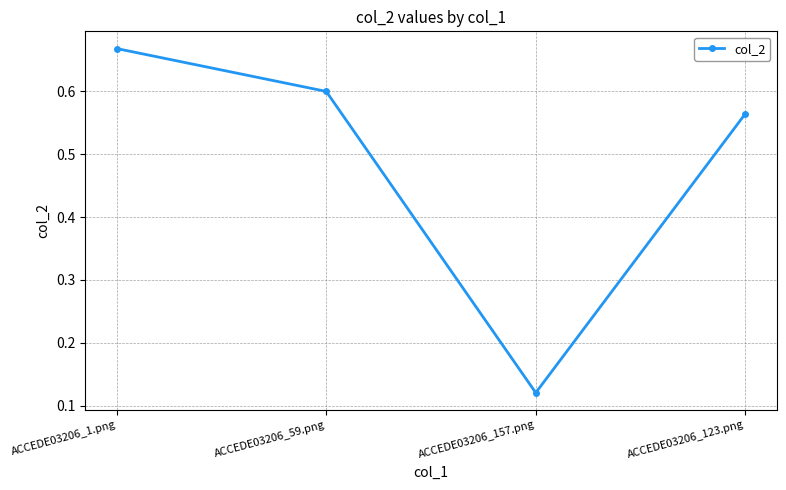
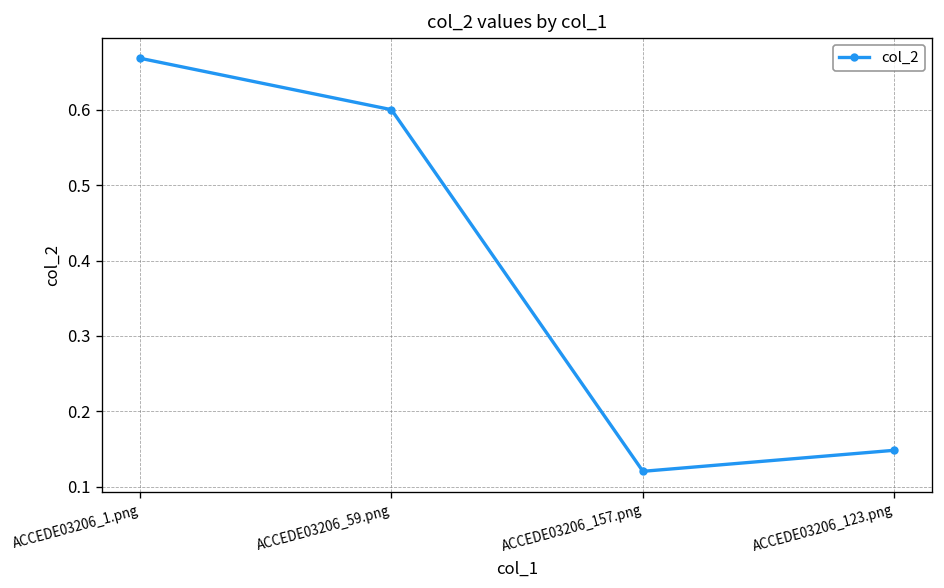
ACCEDE03206_123.png: 0.56 -> 0.15
